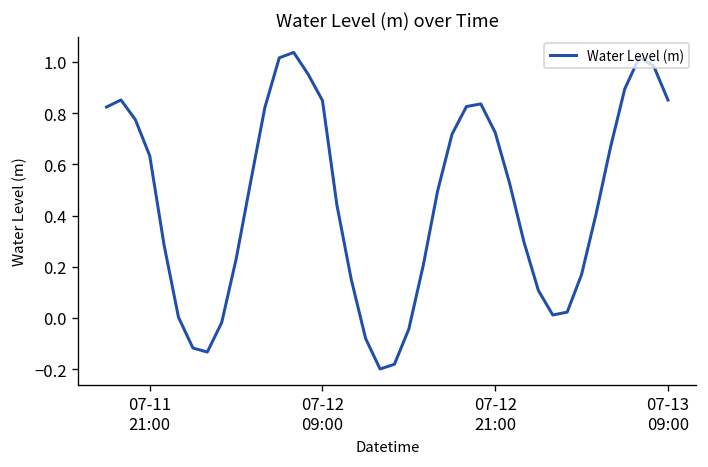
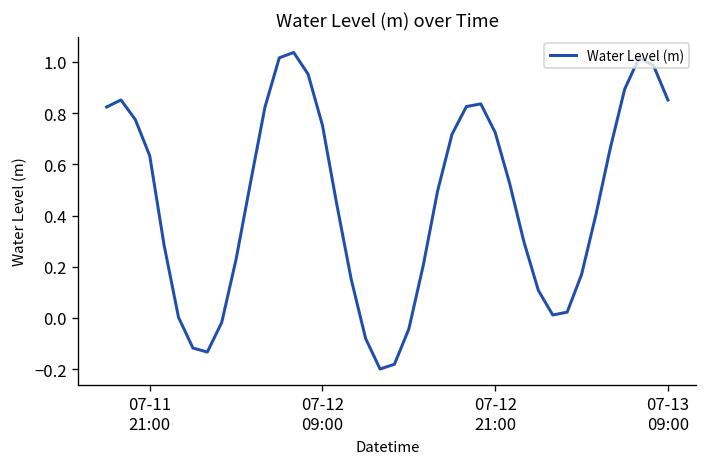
07-12 09:00: 0.85 -> 0.75
